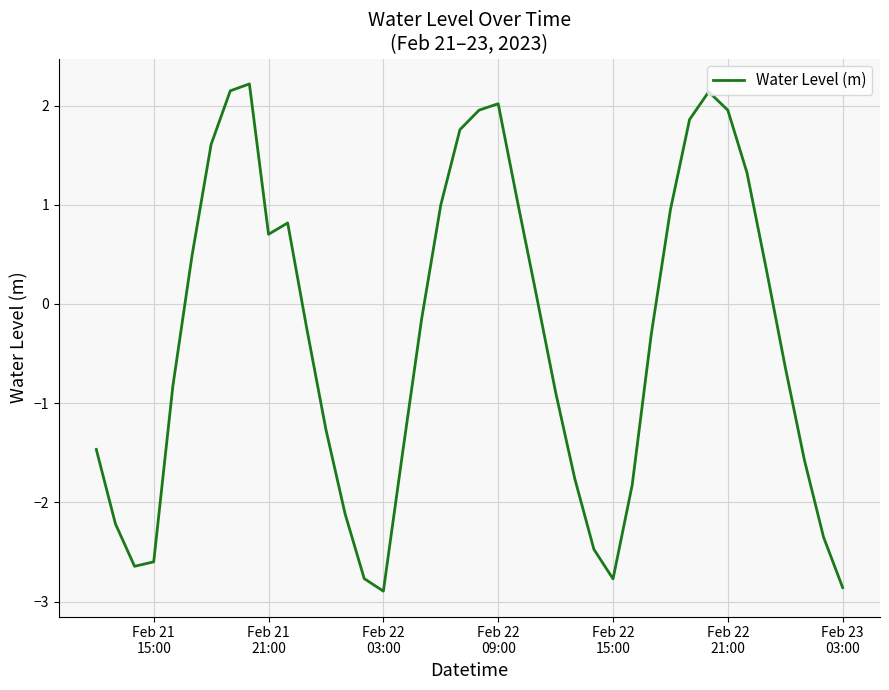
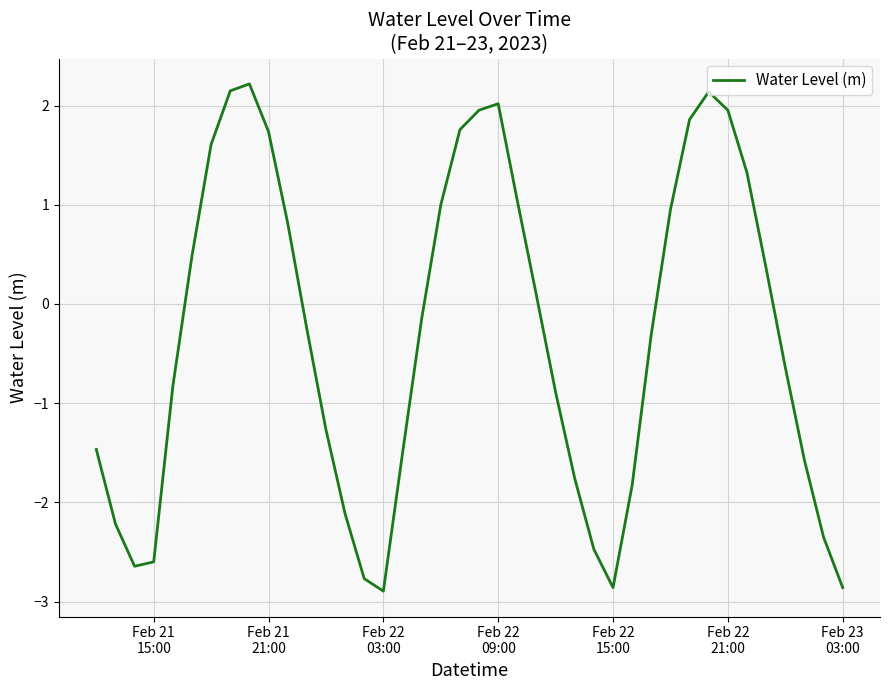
Feb 21 21:00: 0.7 -> 1.7
Feb 22 15:00: -2.8 -> -2.9
